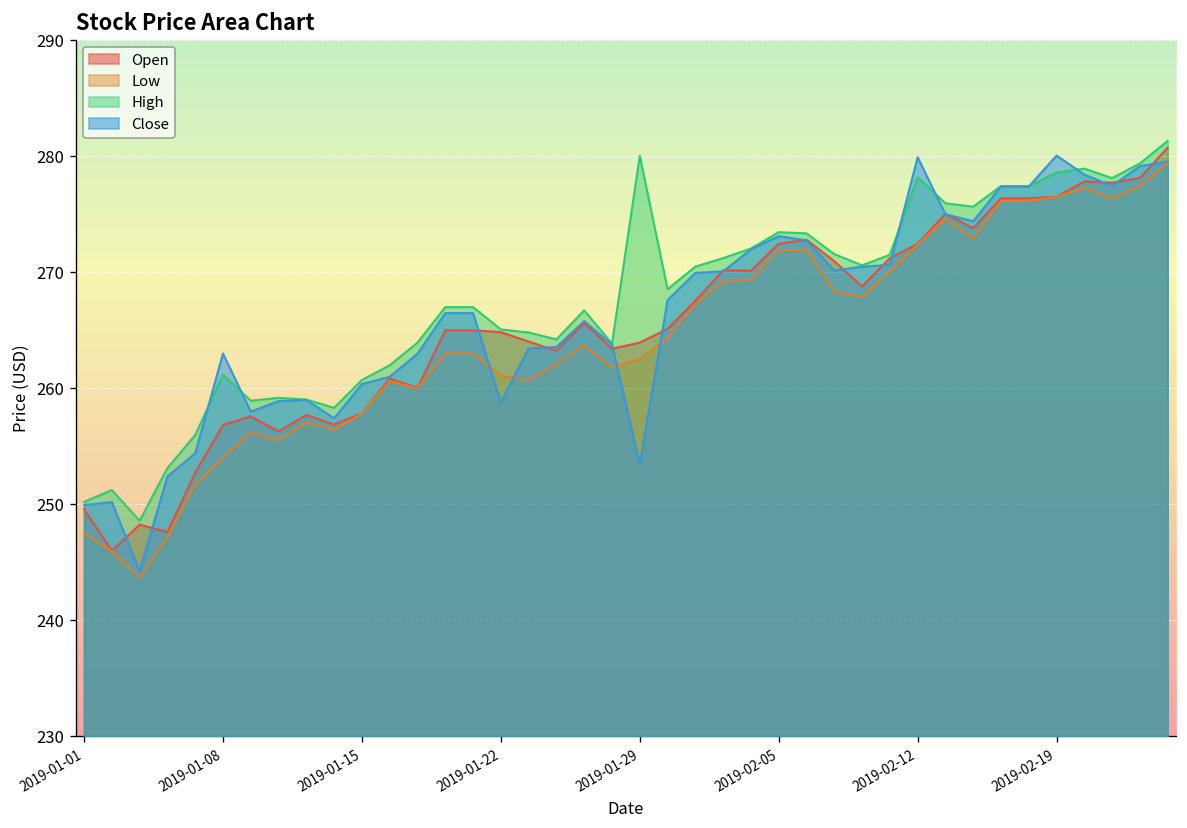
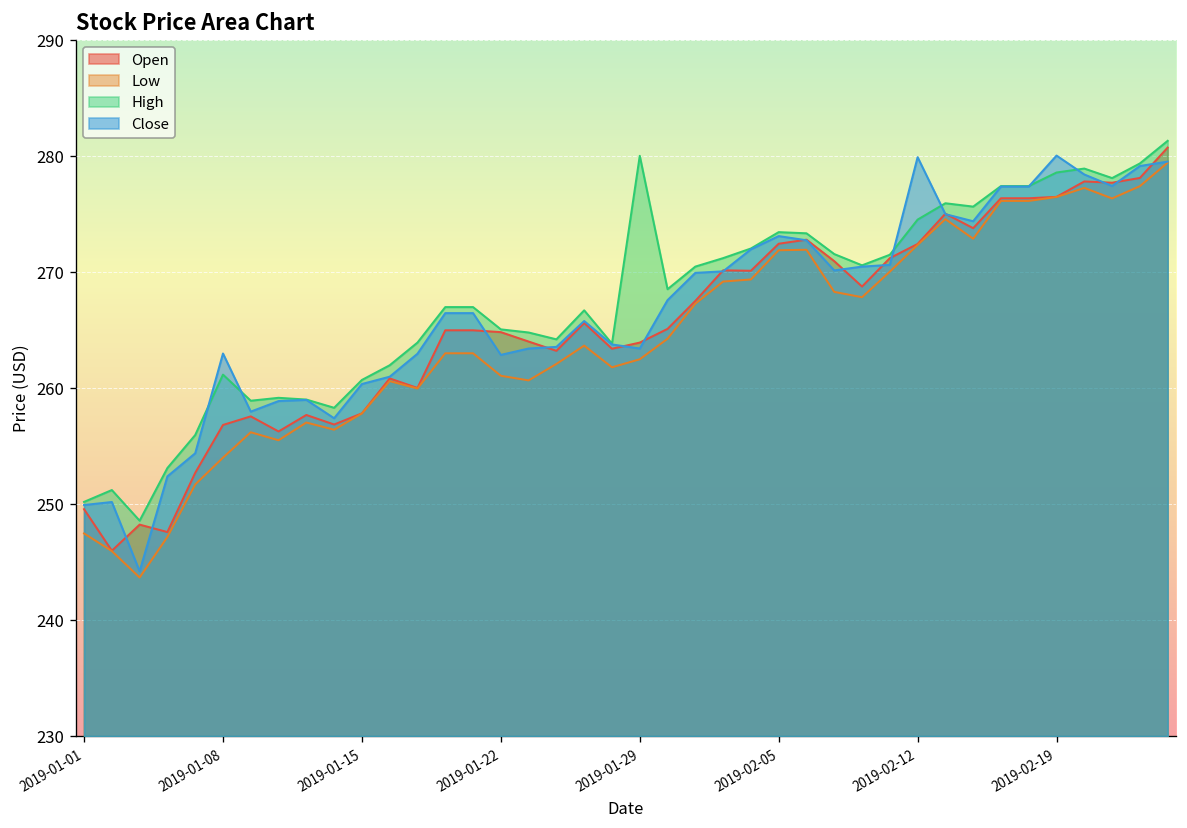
Close, 2019-01-22: 259 -> 263
Close, 2019-01-29: 253 -> 263
High, 2019-02-12: 278 -> 275
